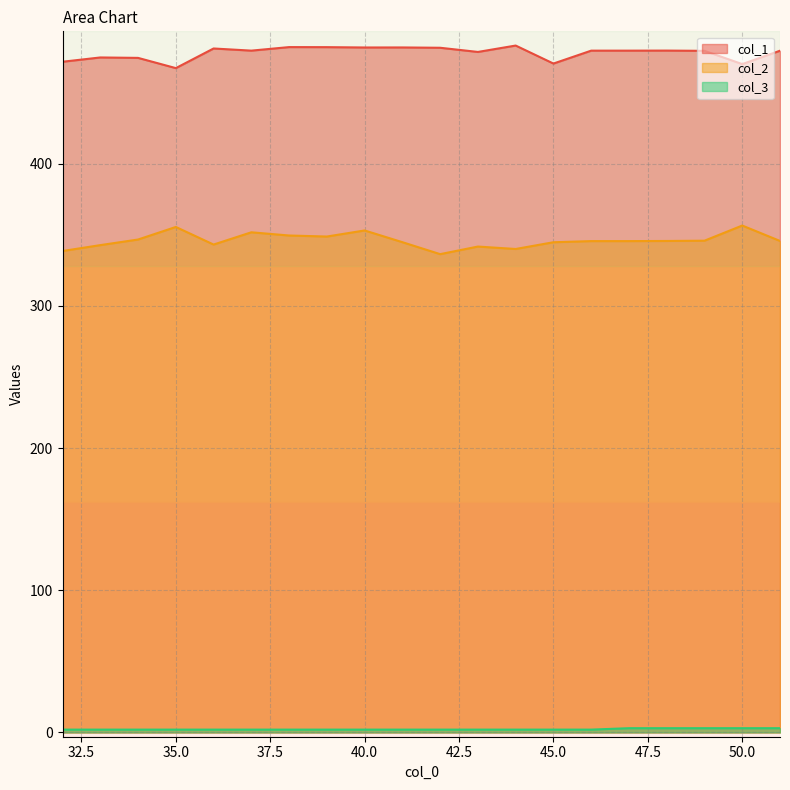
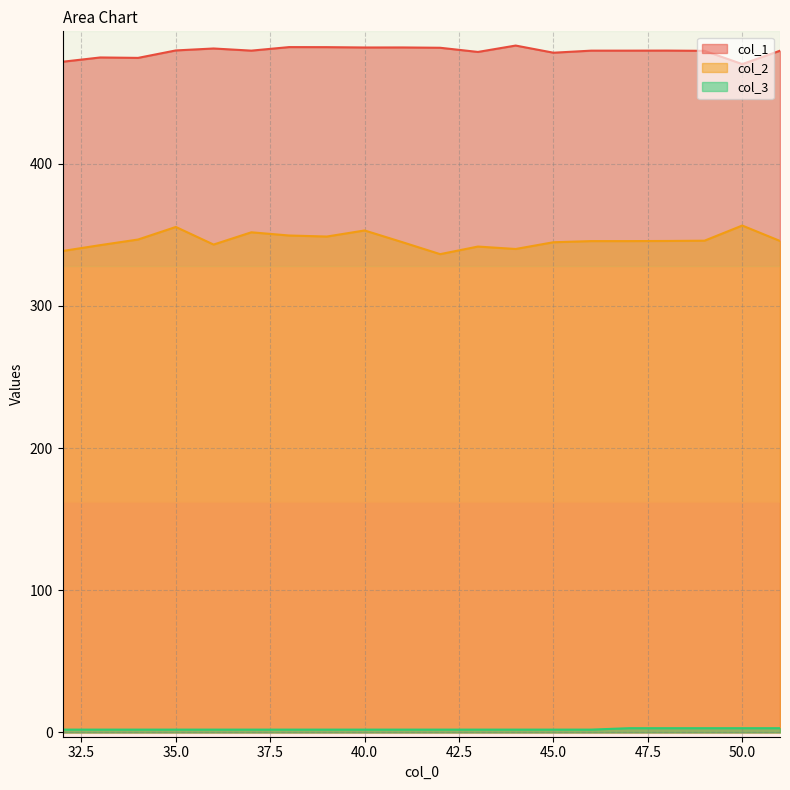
col_1, 35.0: 467 -> 480
col_1, 45.0: 470 -> 478
